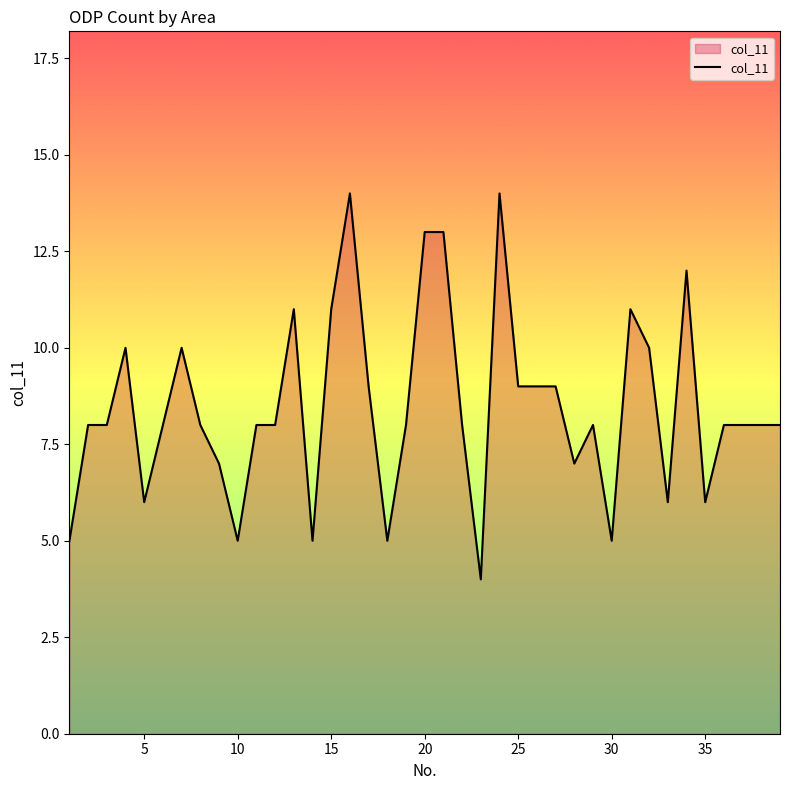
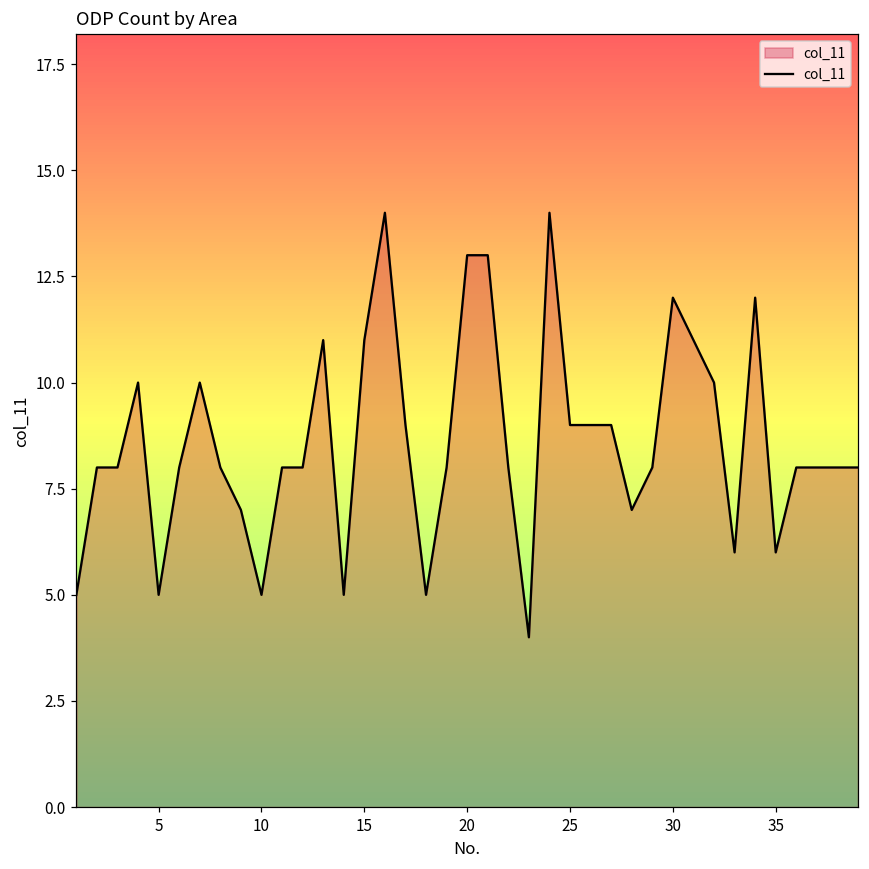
5: 6 -> 5
30: 5 -> 12
